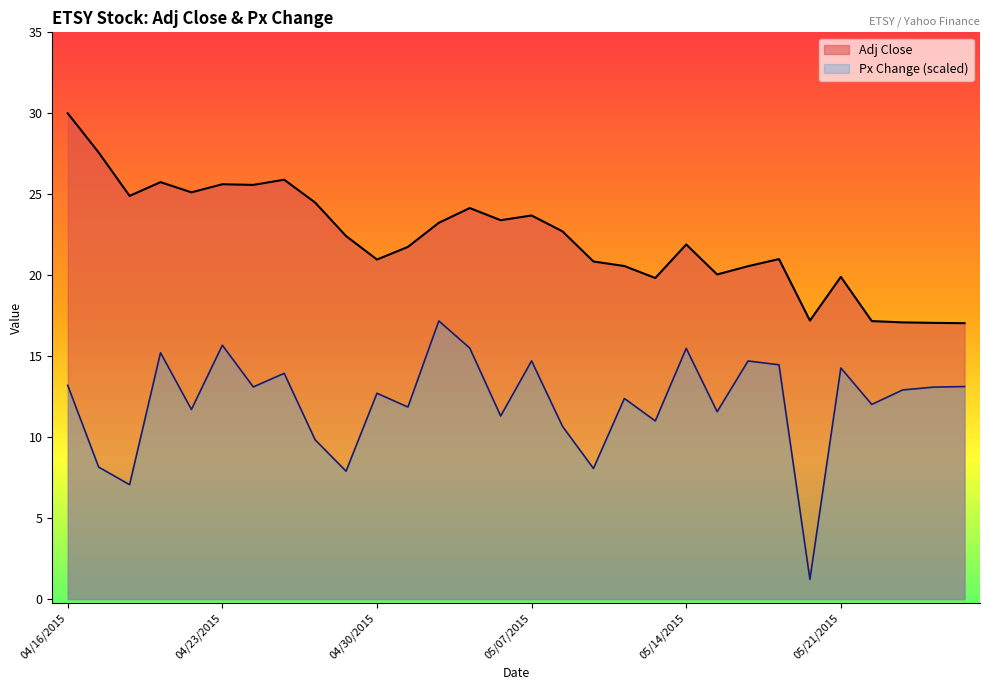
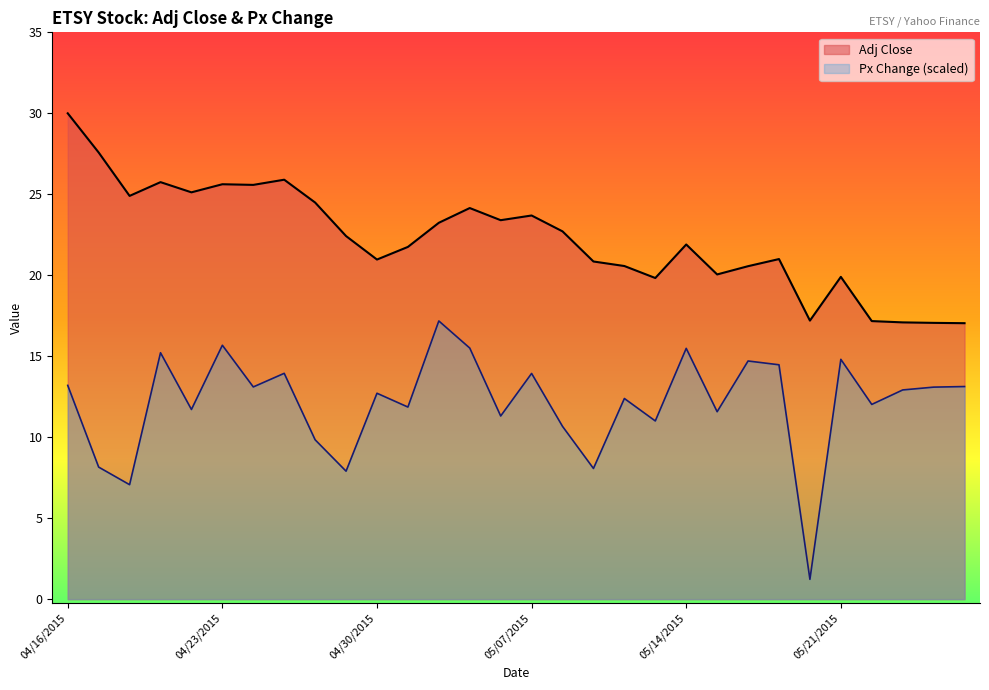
Px Change (scaled), 05/07/2015: 14.7 -> 13.9
Px Change (scaled), 05/21/2015: 14.3 -> 14.8
